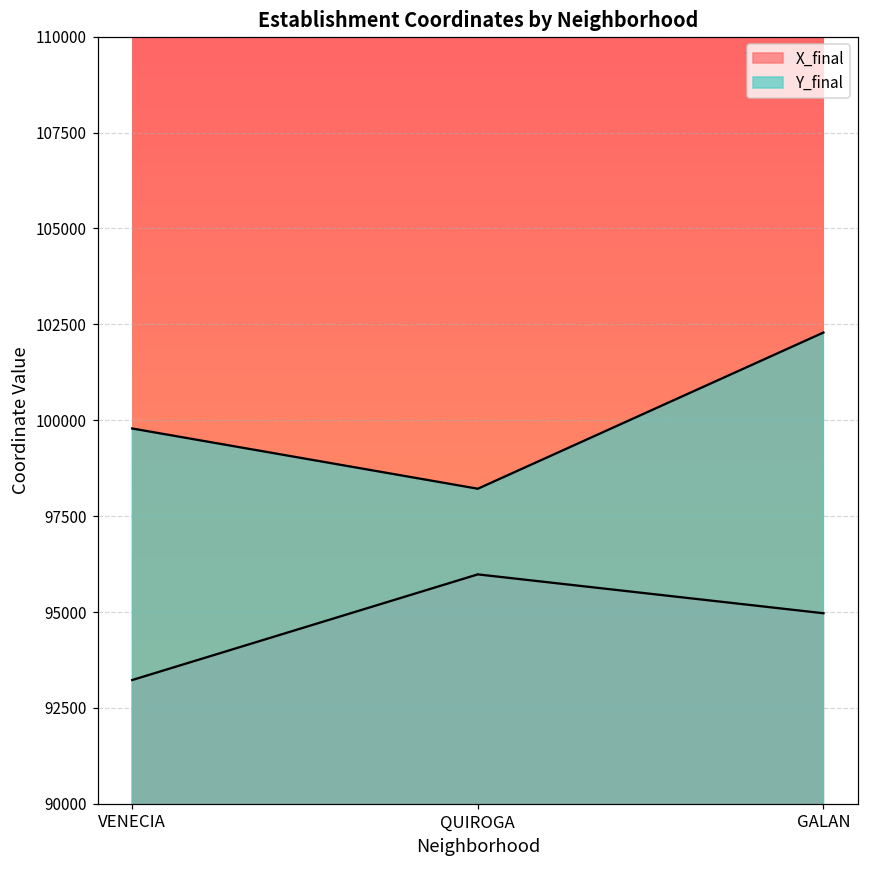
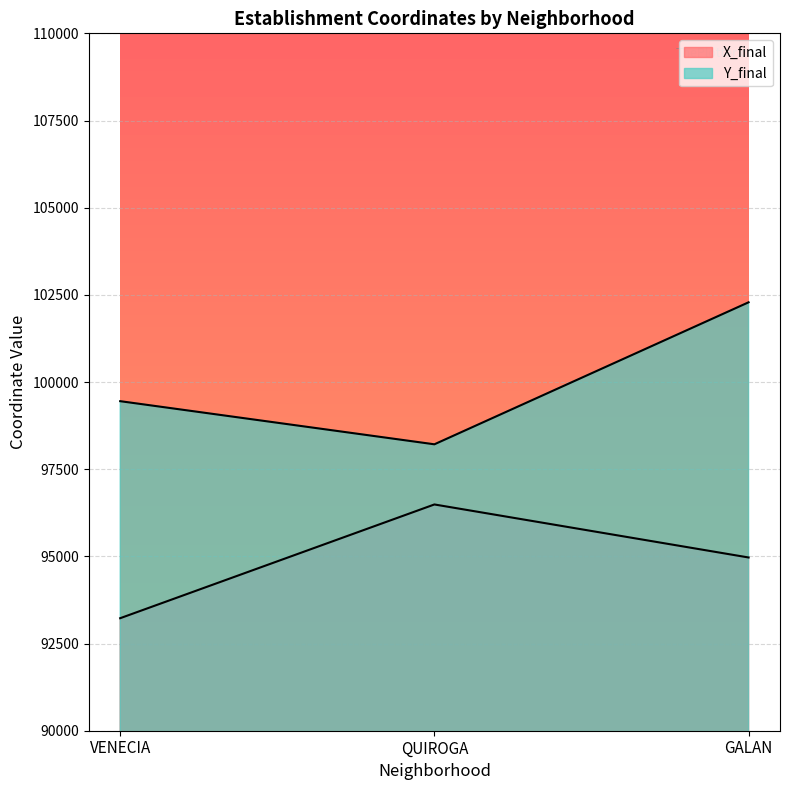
Y_final, VENECIA: 99800 -> 99500
X_final, QUIROGA: 96000 -> 96500
